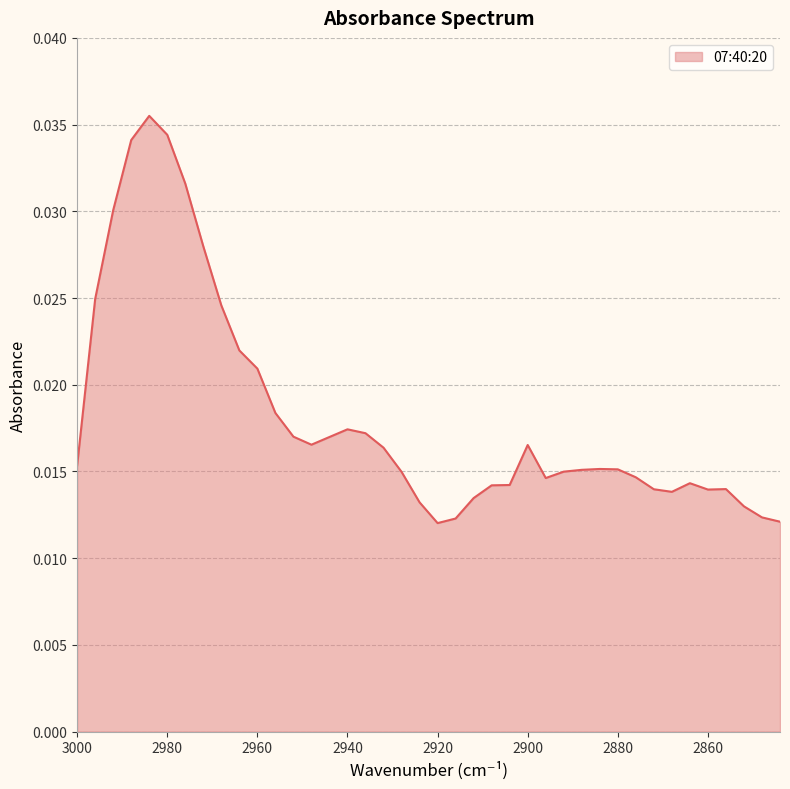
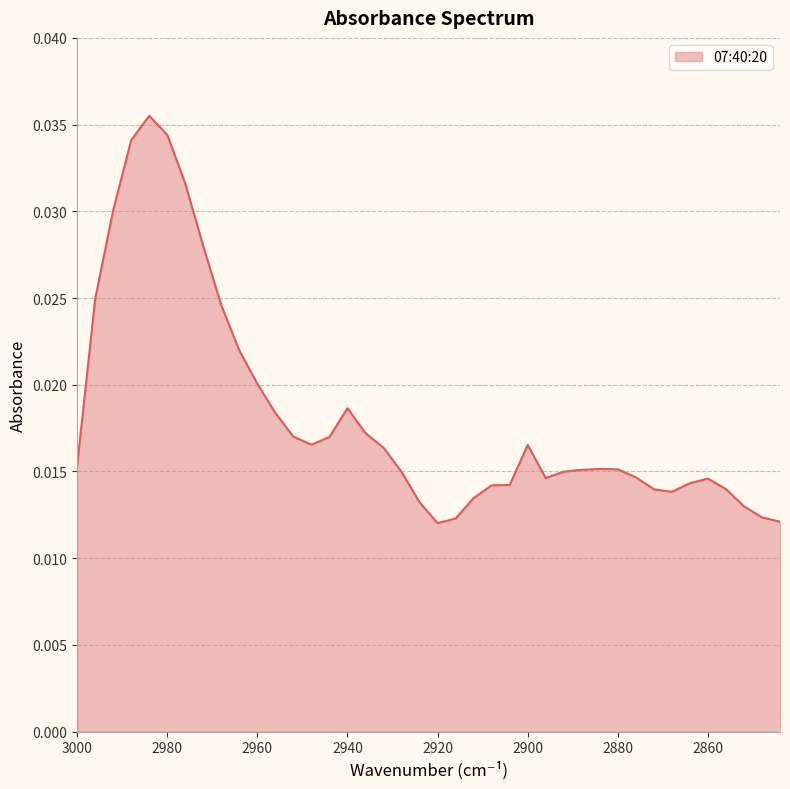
2960: 0.0209 -> 0.0201
2940: 0.0174 -> 0.0186
2860: 0.0140 -> 0.0146
